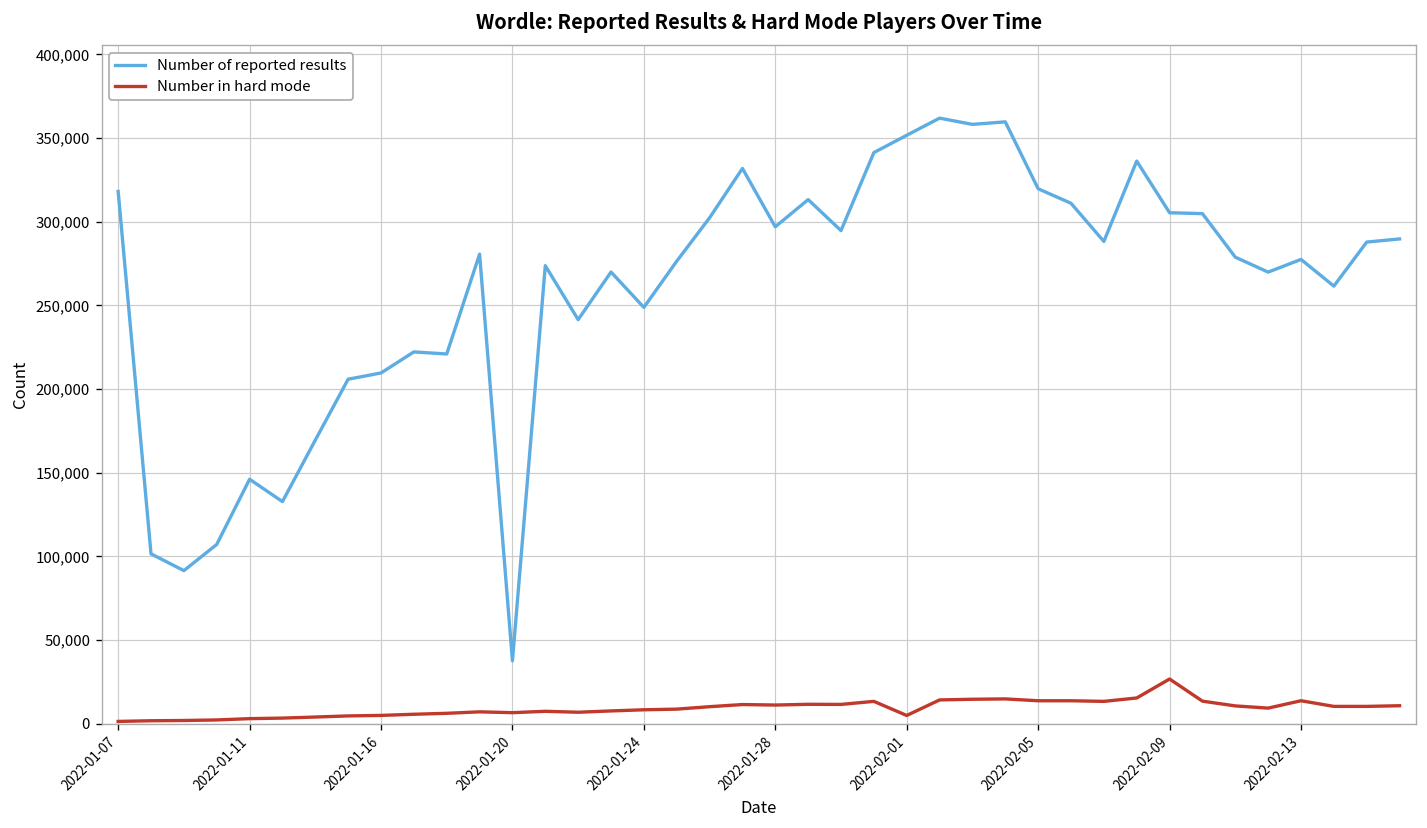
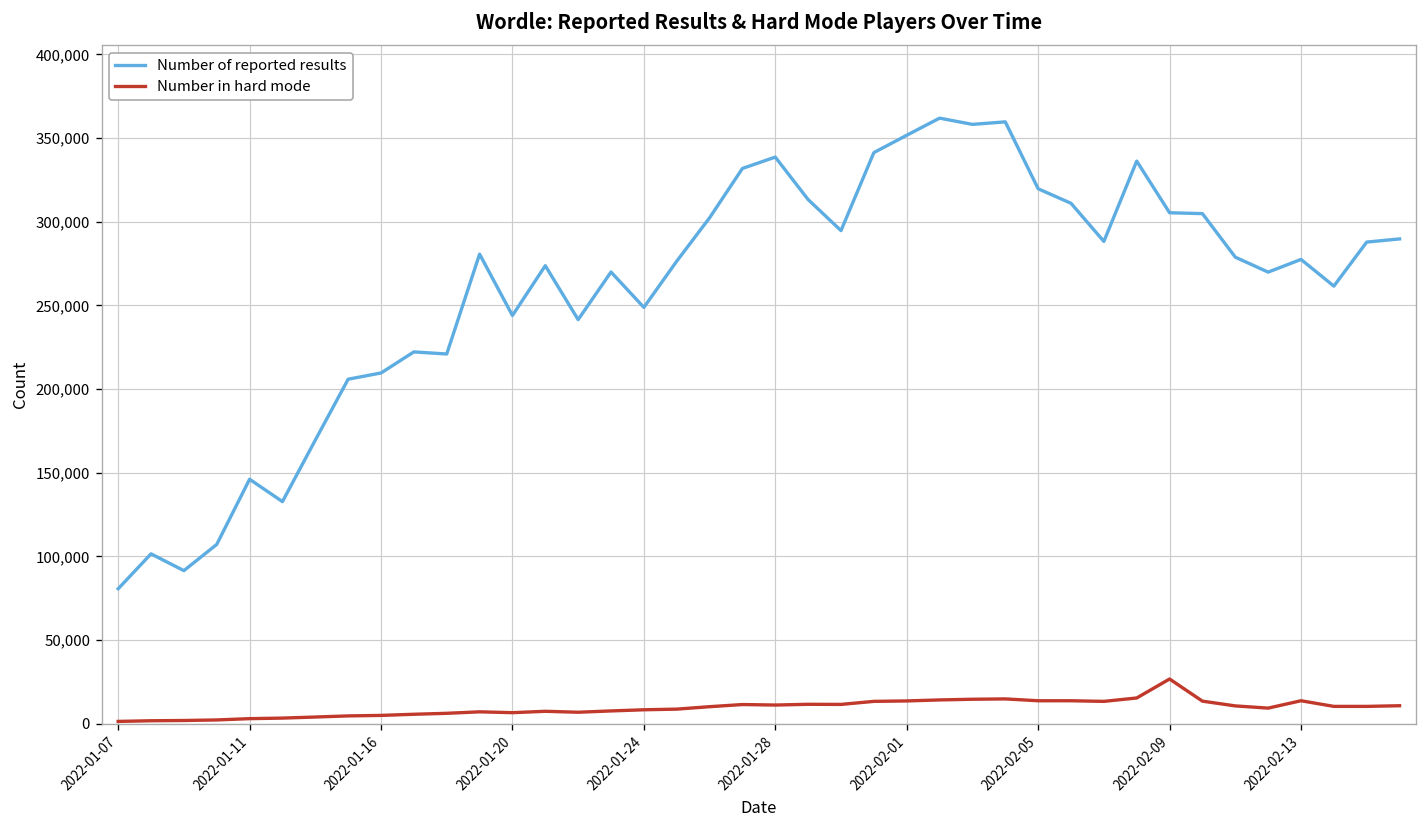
Number of reported results, 2022-01-07: 318,000 -> 81,000
Number of reported results, 2022-01-20: 38,000 -> 244,000
Number of reported results, 2022-01-28: 297,000 -> 339,000
Number in hard mode, 2022-02-01: 5,000 -> 14,000
